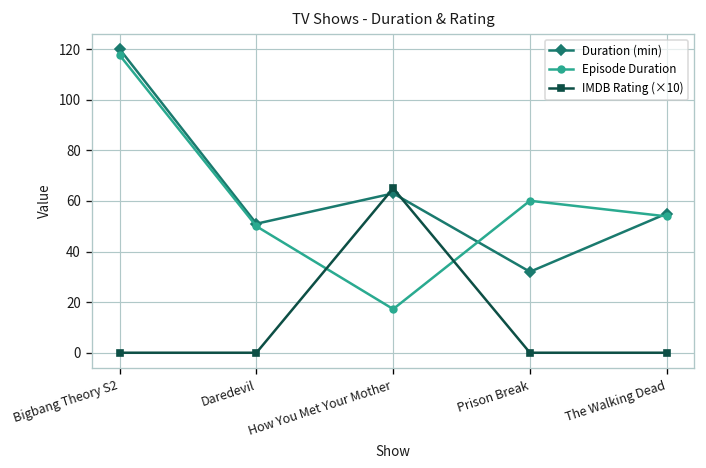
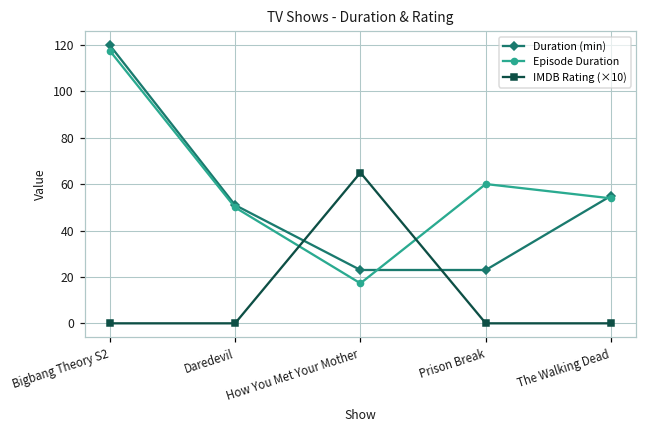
Duration (min), How You Met Your Mother: 63 -> 23
Duration (min), Prison Break: 32 -> 23
